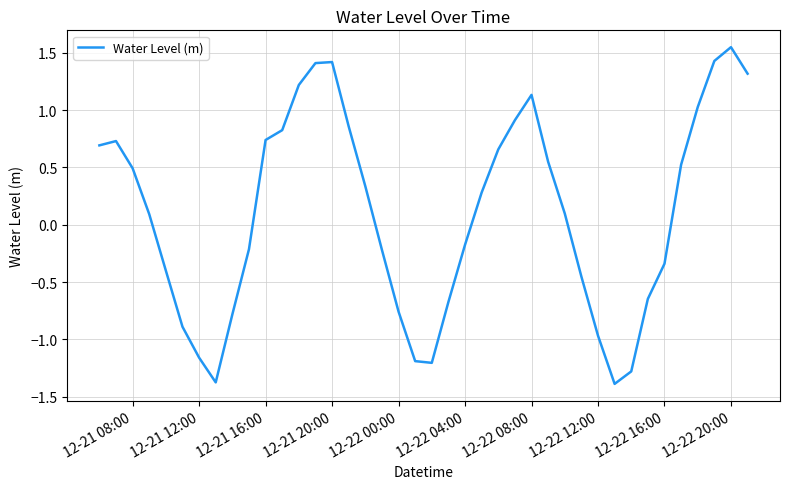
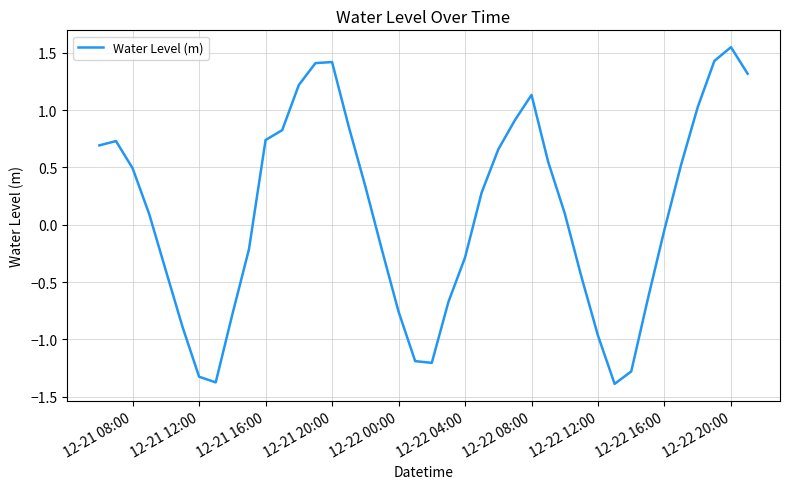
12-21 12:00: -1.16 -> -1.33
12-22 04:00: -0.17 -> -0.29
12-22 16:00: -0.34 -> -0.04
